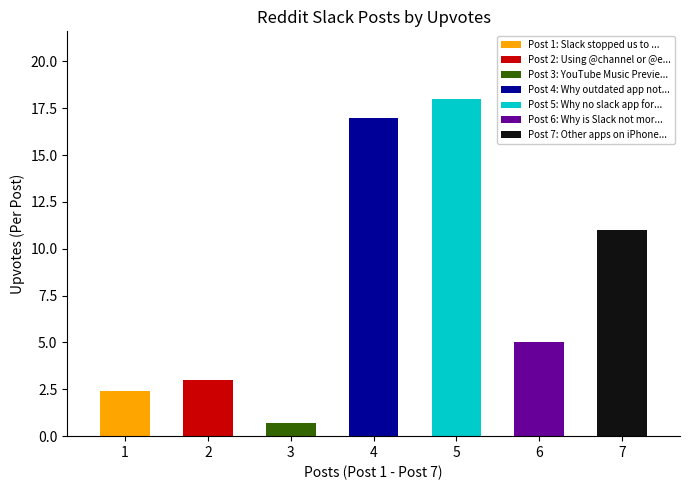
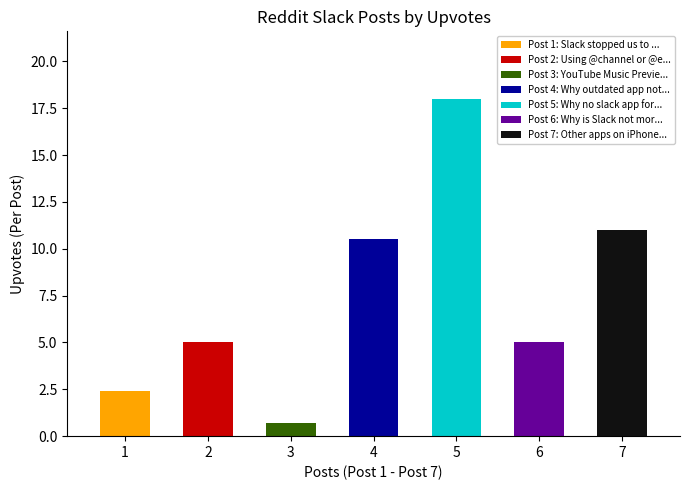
2: 3 -> 5
4: 17.0 -> 10.5
